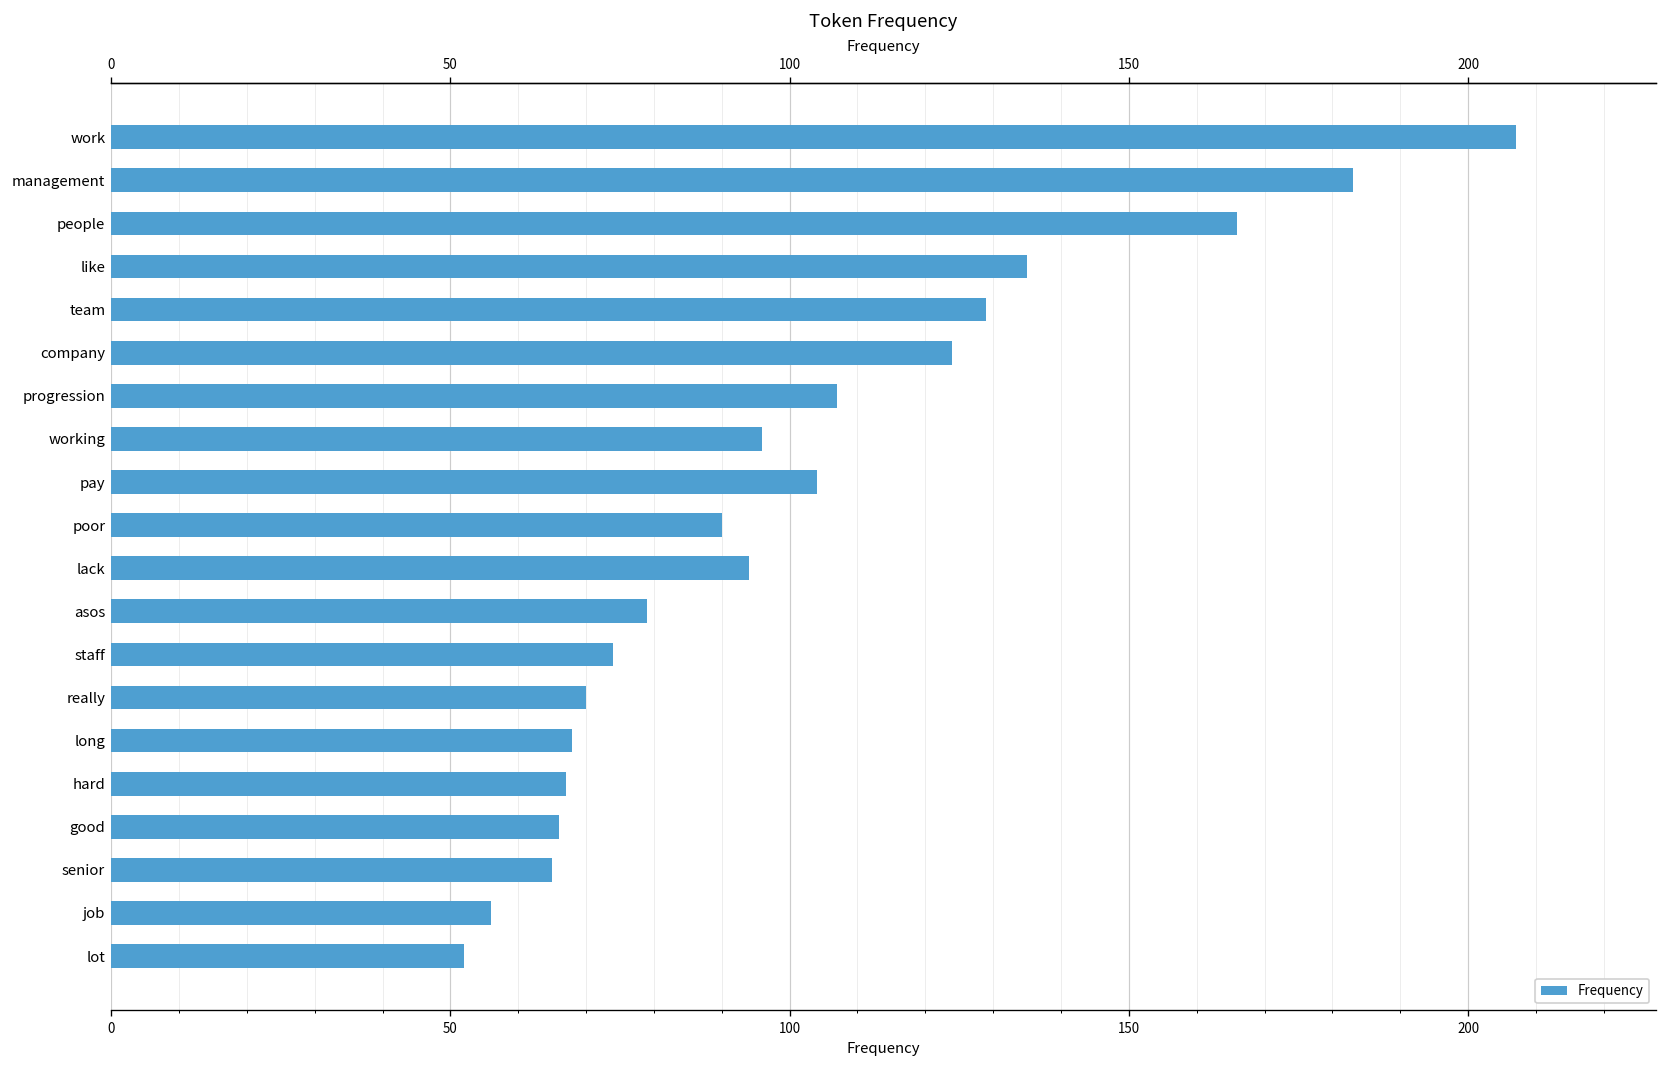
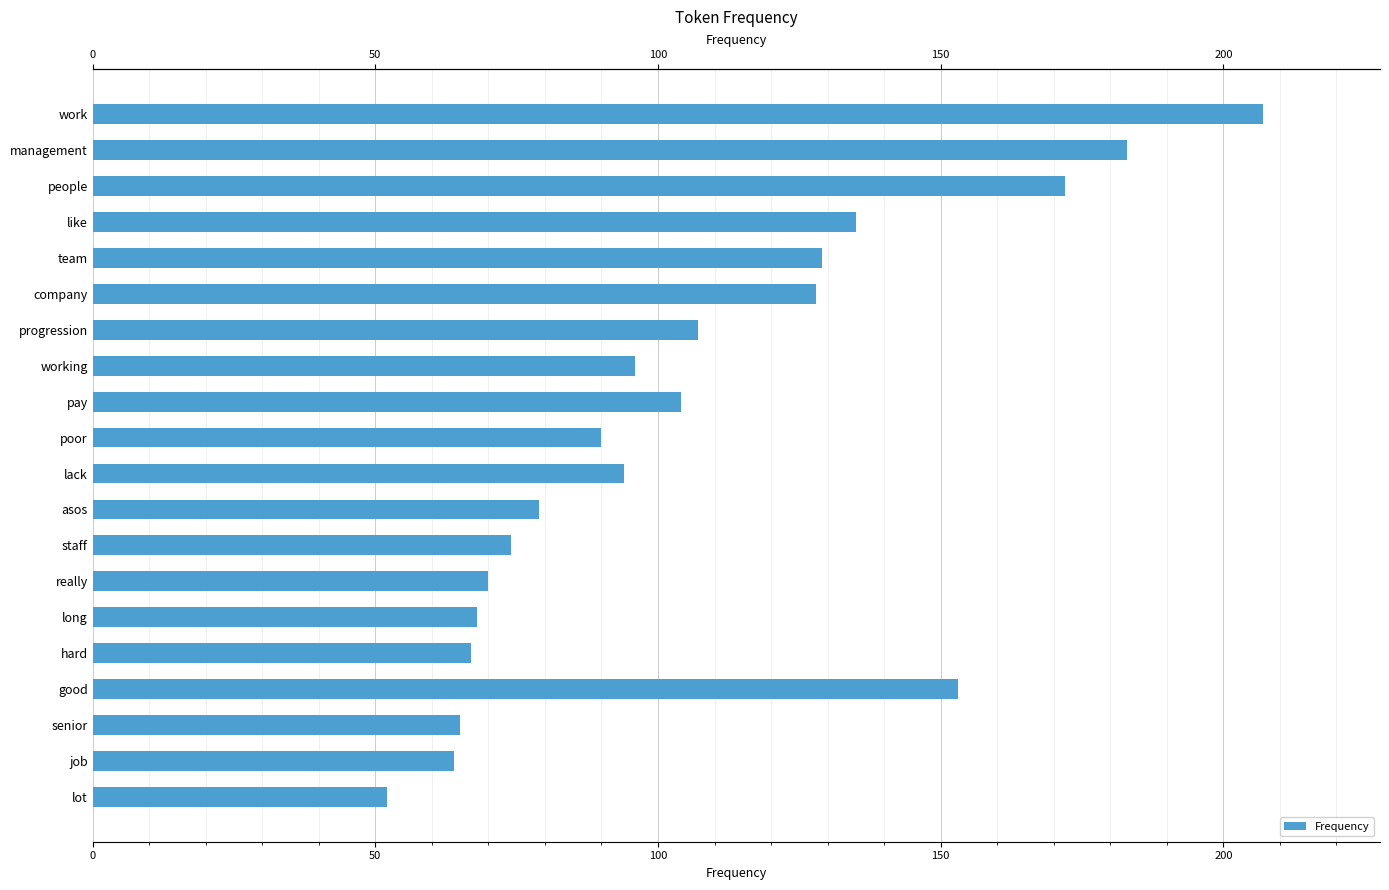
people: 166 -> 172
company: 124 -> 128
good: 66 -> 153
job: 56 -> 64
